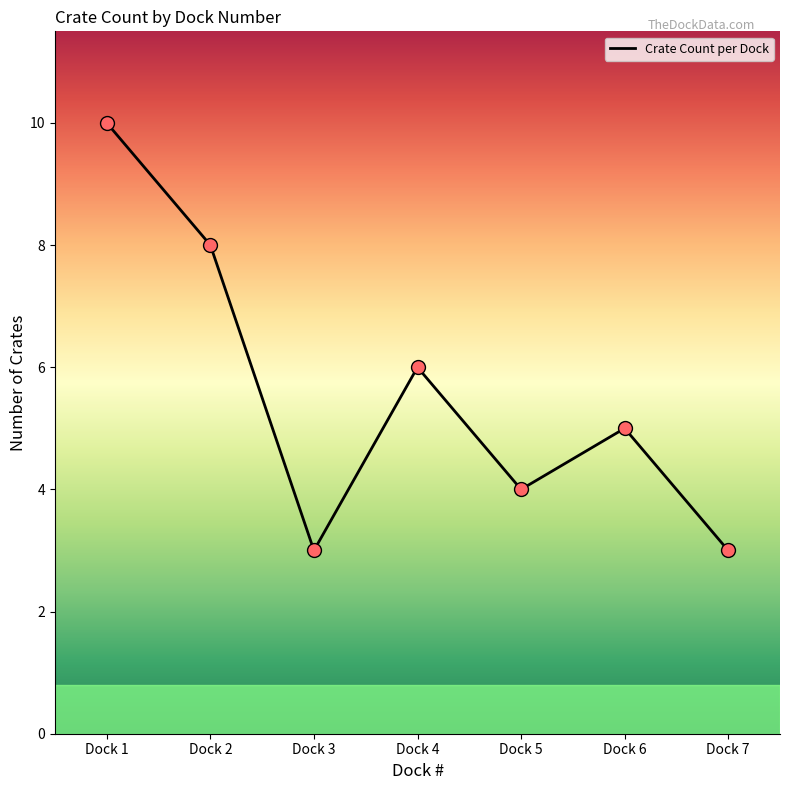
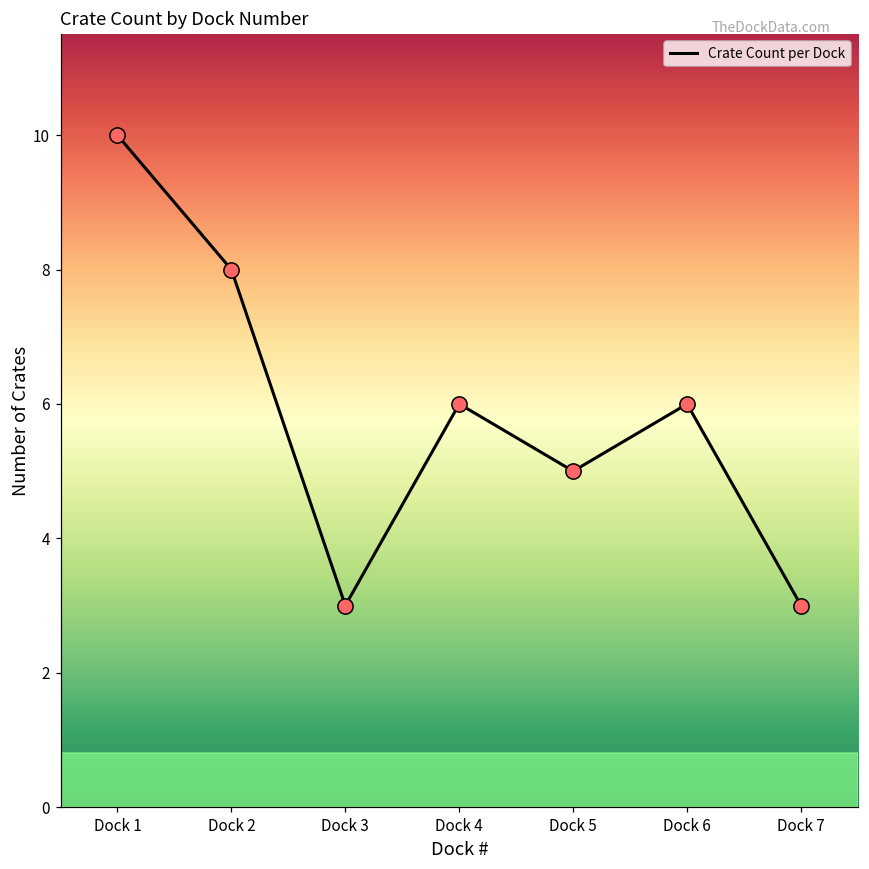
Crate Count per Dock, Dock 5: 4 -> 5
Crate Count per Dock, Dock 6: 5 -> 6
